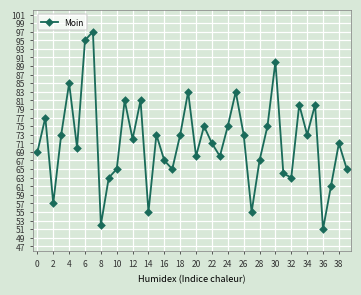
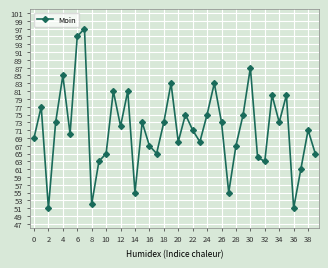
2: 57 -> 51
30: 90 -> 87
